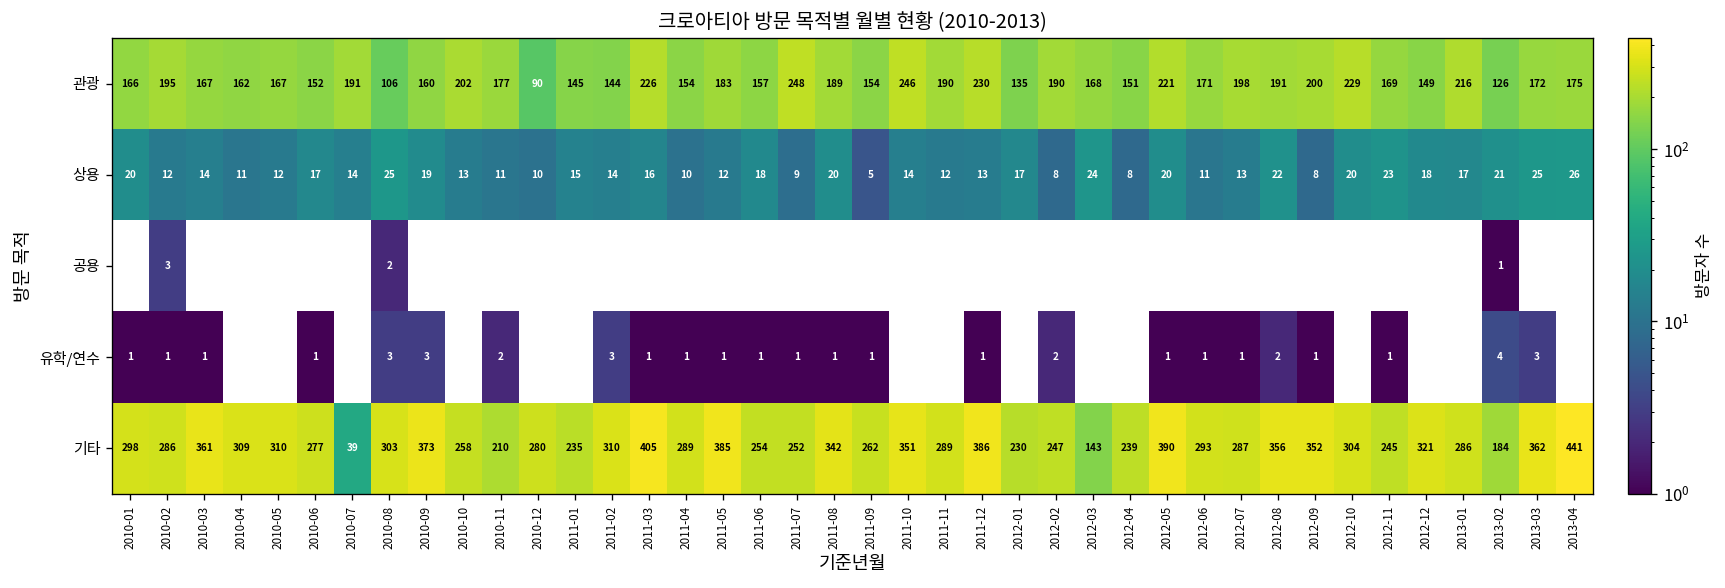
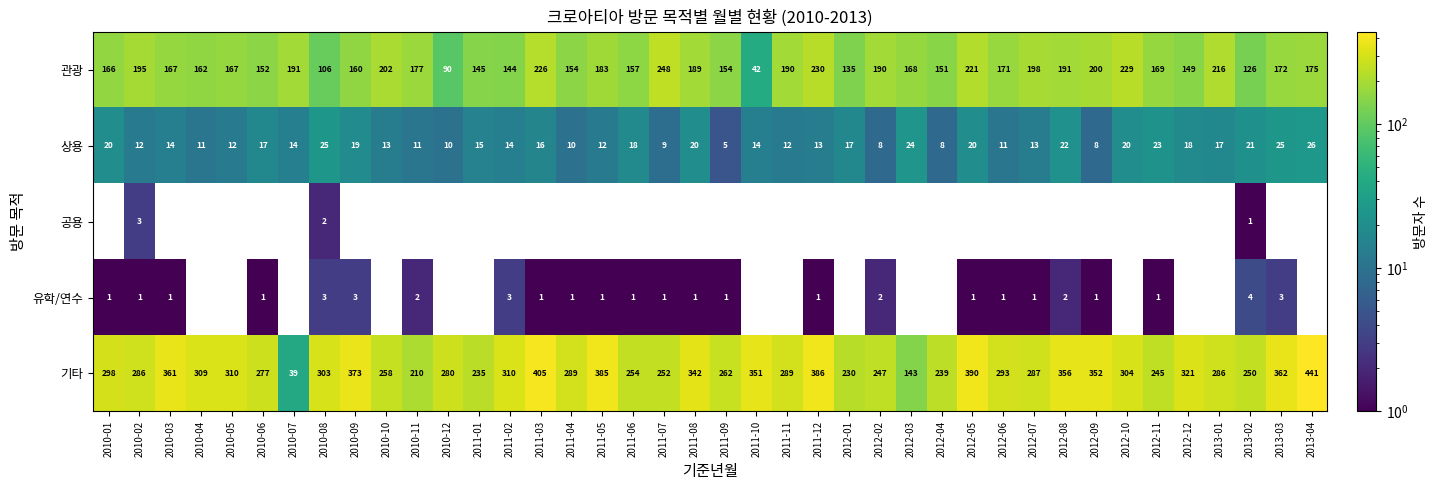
관광, 2011-10: 246 -> 42
기타, 2013-02: 184 -> 250
